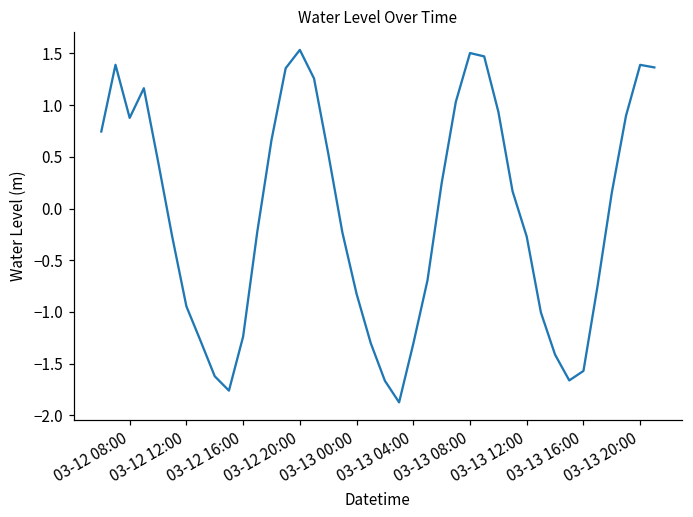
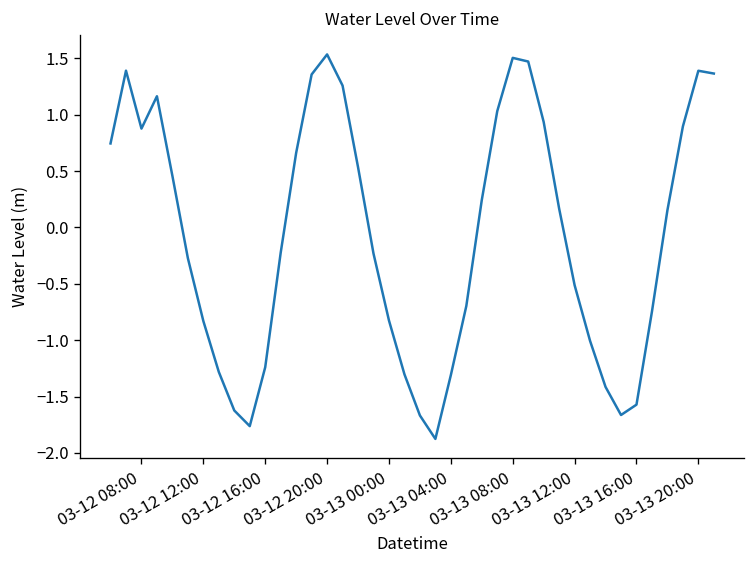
03-12 12:00: -0.9 -> -0.8
03-13 12:00: -0.3 -> -0.5
